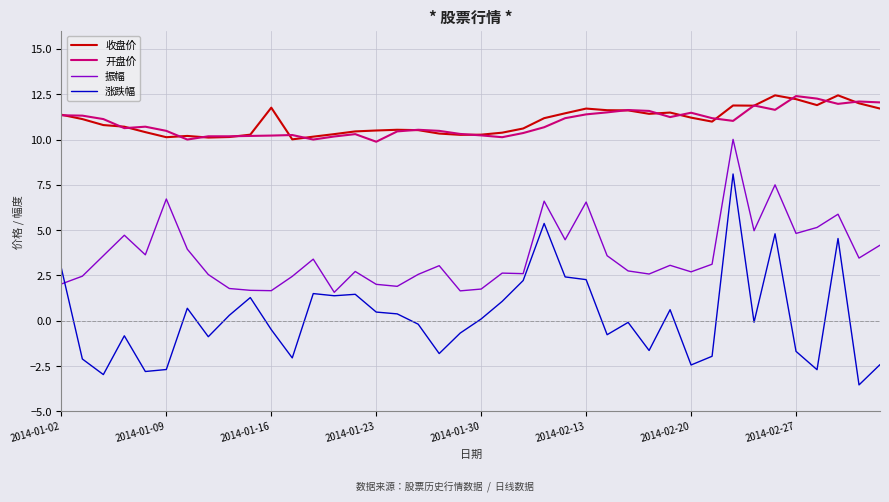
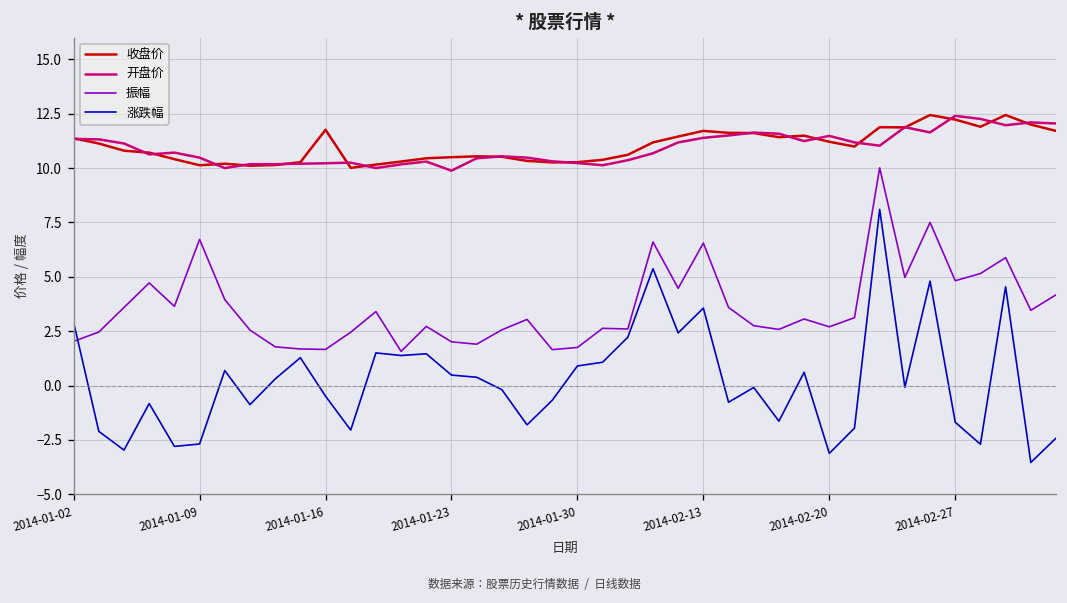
涨跌幅, 2014-01-30: 0.1 -> 0.9
涨跌幅, 2014-02-13: 2.3 -> 3.6
涨跌幅, 2014-02-20: -2.4 -> -3.1
